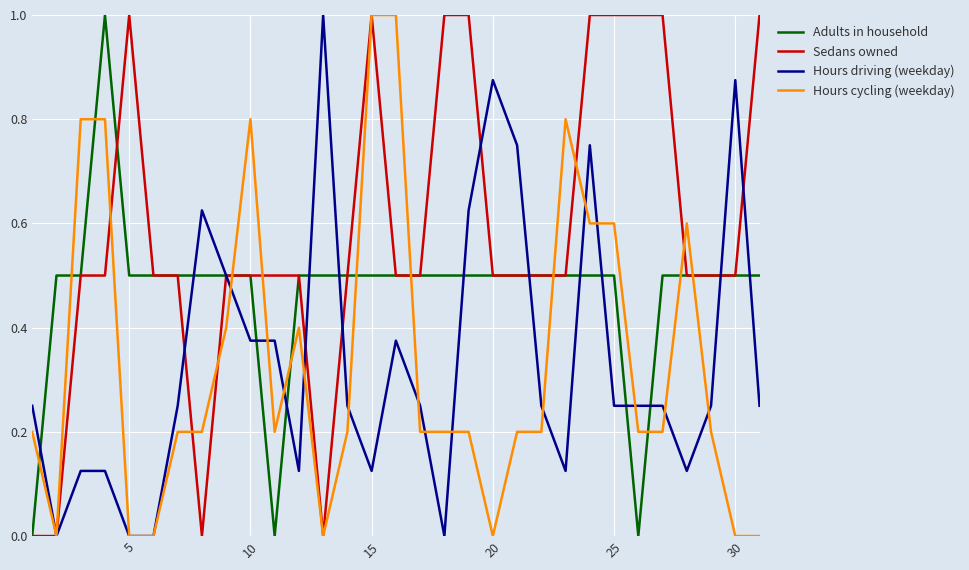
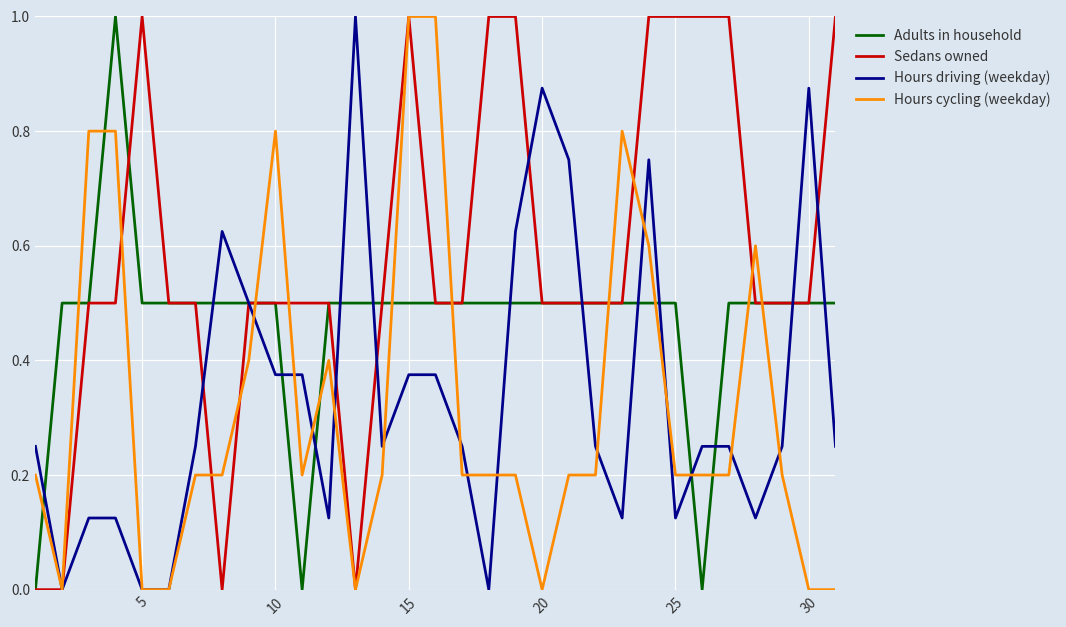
Hours driving (weekday), 15: 0.13 -> 0.38
Hours driving (weekday), 25: 0.25 -> 0.13
Hours cycling (weekday), 25: 0.60 -> 0.20
